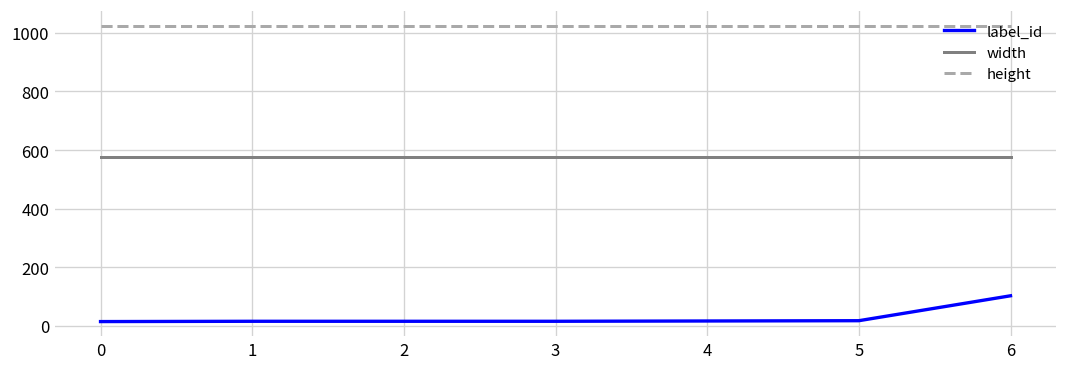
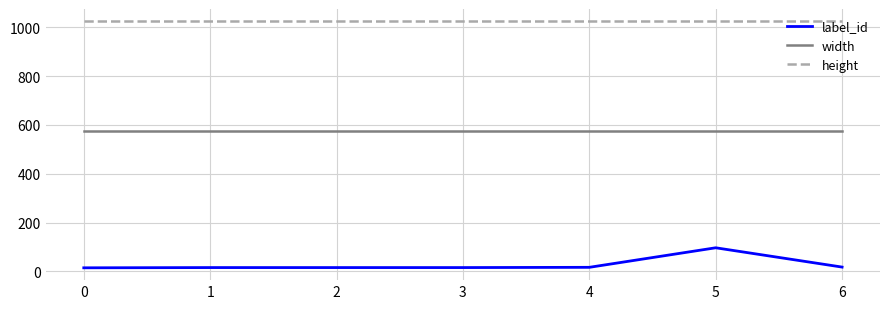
label_id, 5: 20 -> 100
label_id, 6: 100 -> 20
